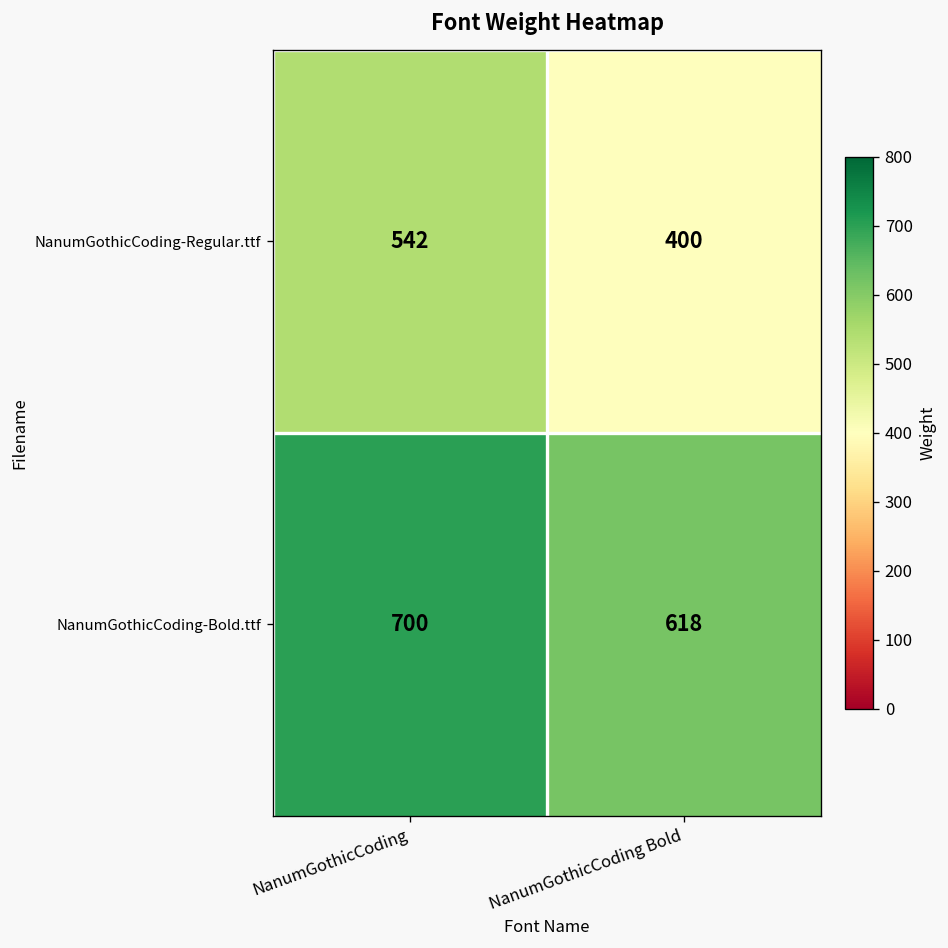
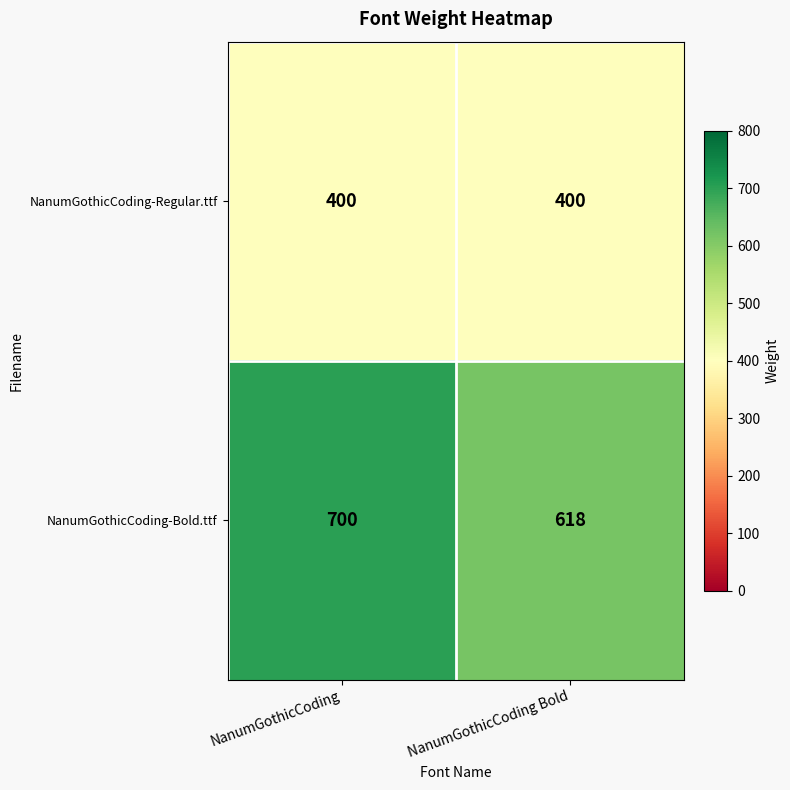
NanumGothicCoding-Regular.ttf, NanumGothicCoding: 542 -> 400
